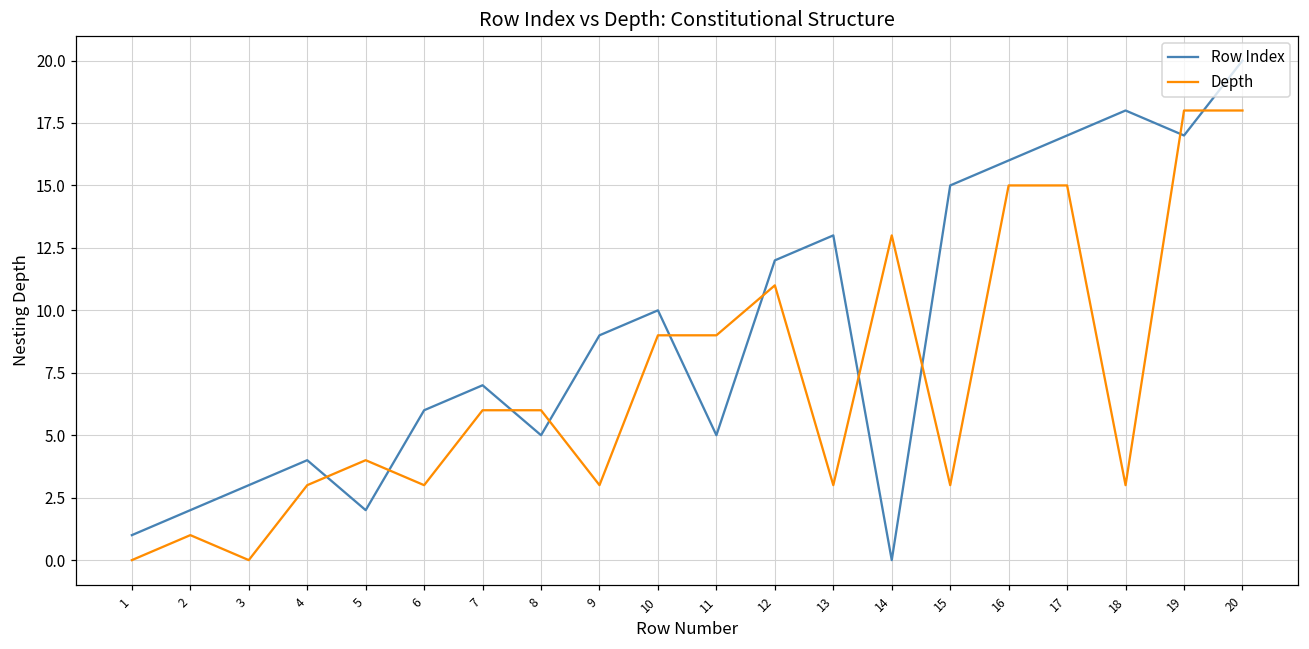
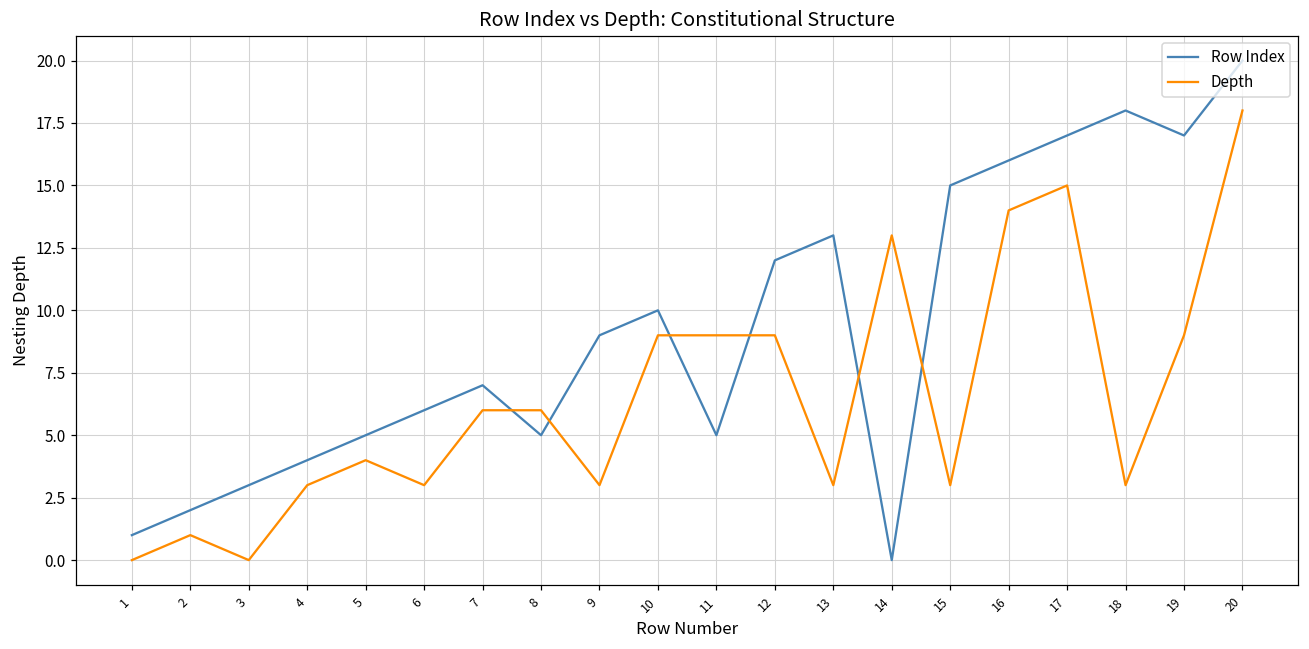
Row Index, 5: 2 -> 5
Depth, 12: 11 -> 9
Depth, 16: 15 -> 14
Depth, 19: 18 -> 9
